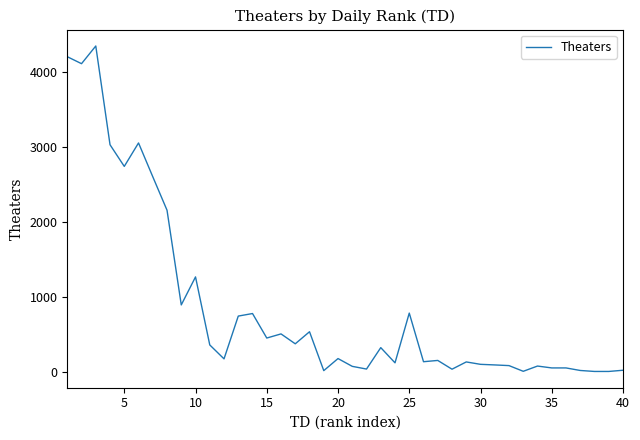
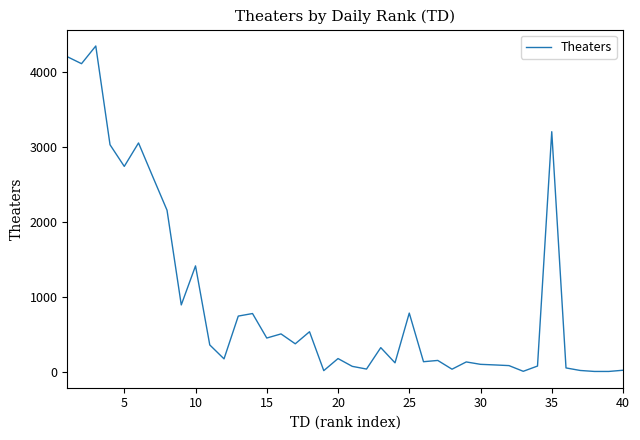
10: 1300 -> 1400
35: 100 -> 3200
